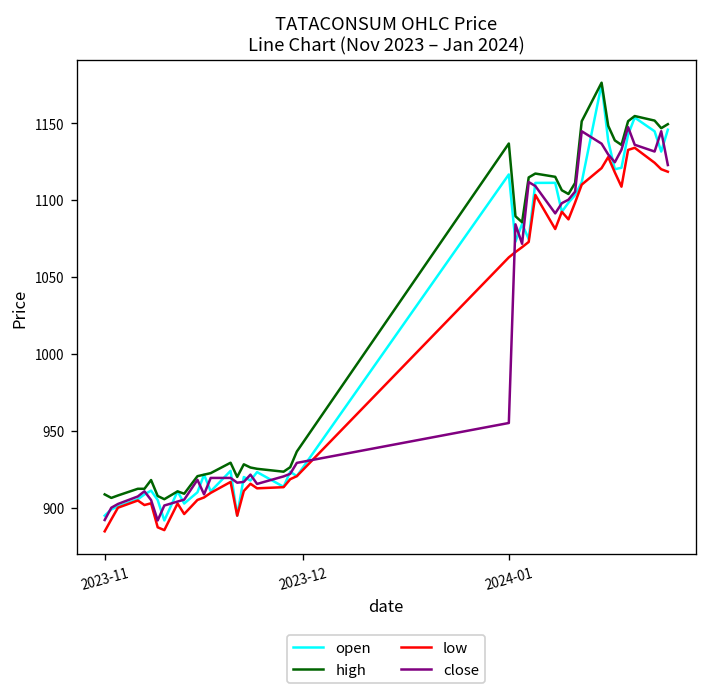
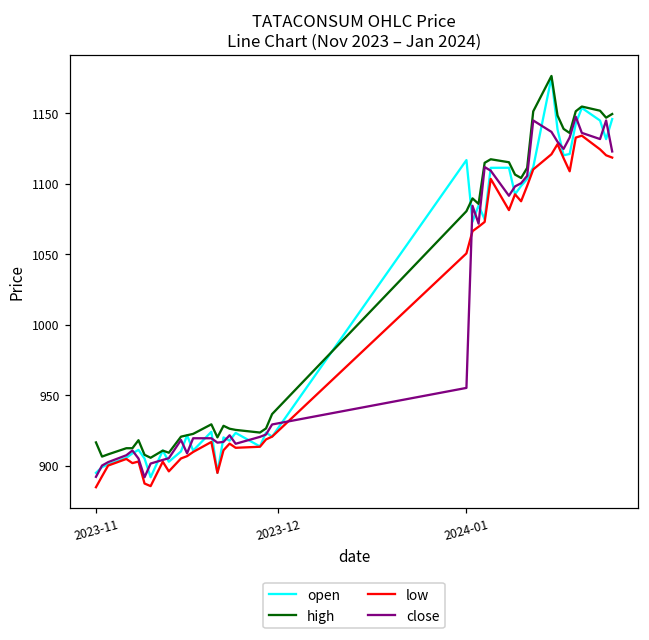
high, 2023-11: 909 -> 916
high, 2024-01: 1137 -> 1080
low, 2024-01: 1063 -> 1051
